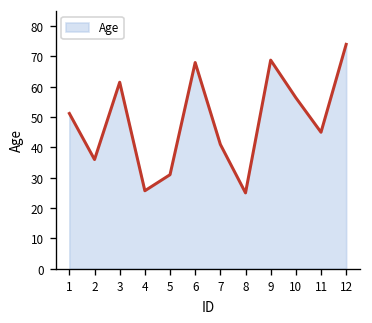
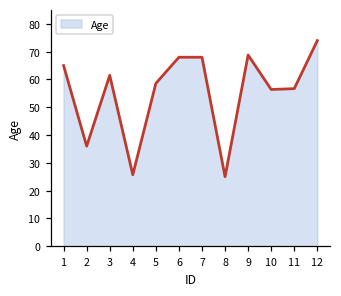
1: 51 -> 65
5: 31 -> 59
7: 41 -> 68
11: 45 -> 57
